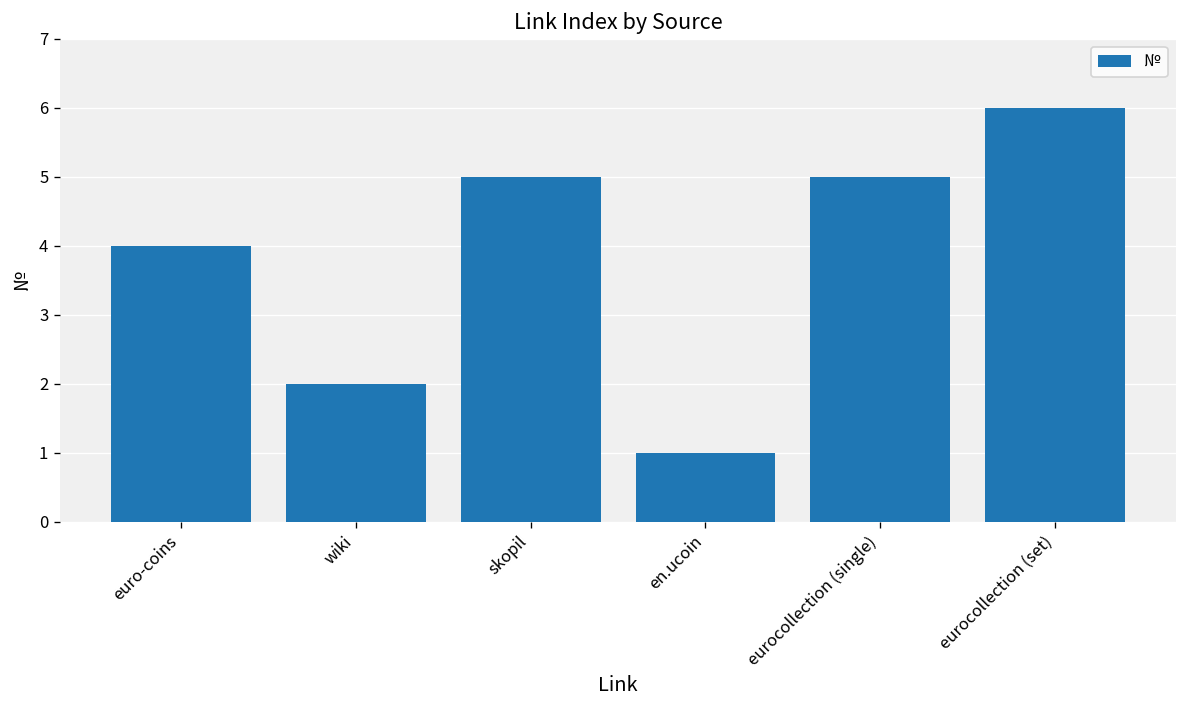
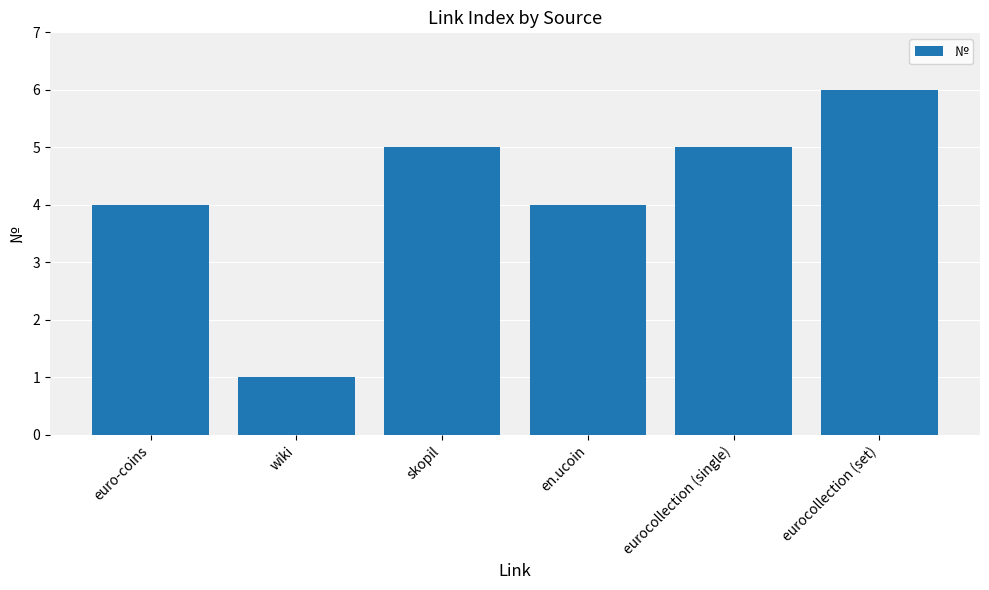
wiki: 2 -> 1
en.ucoin: 1 -> 4
